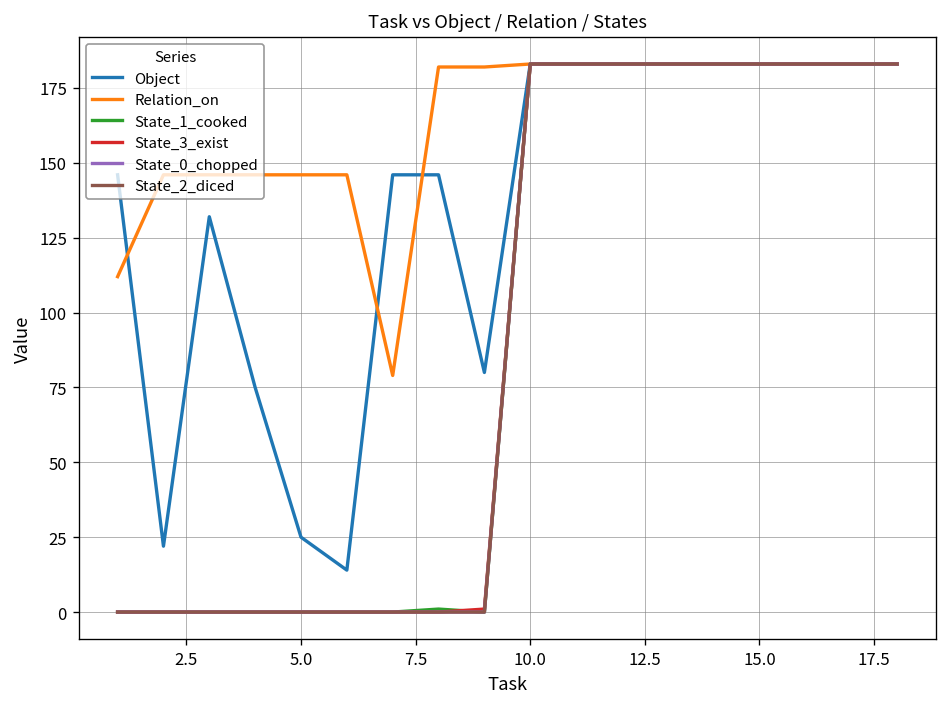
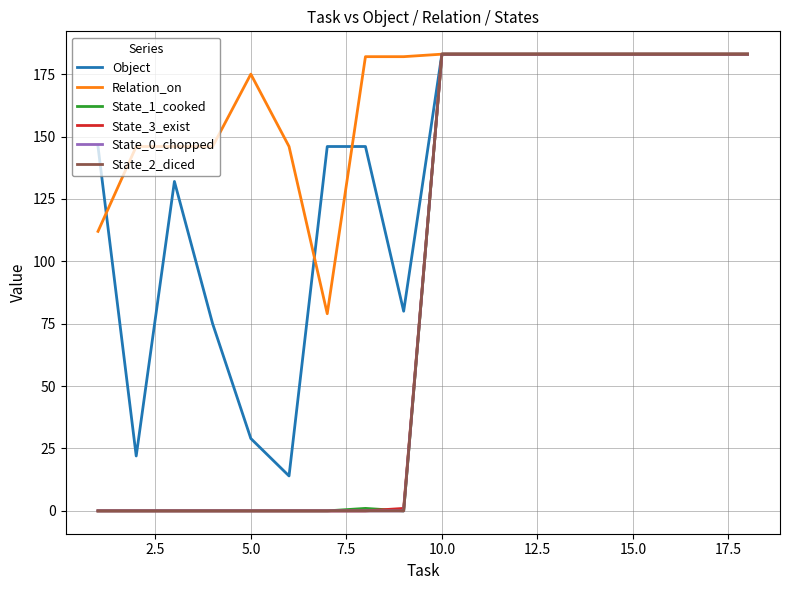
Object, 5.0: 25 -> 29
Relation_on, 5.0: 146 -> 175
